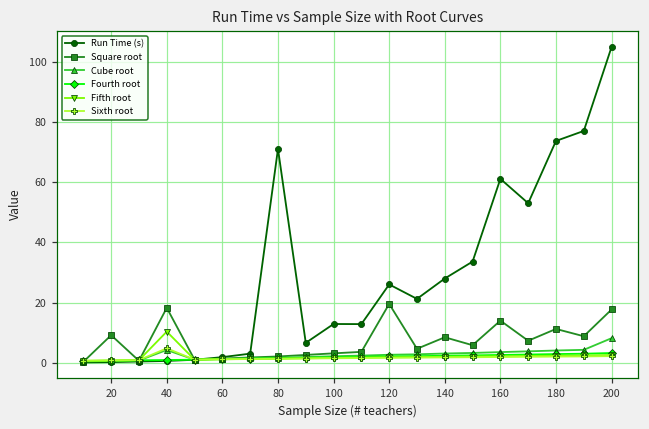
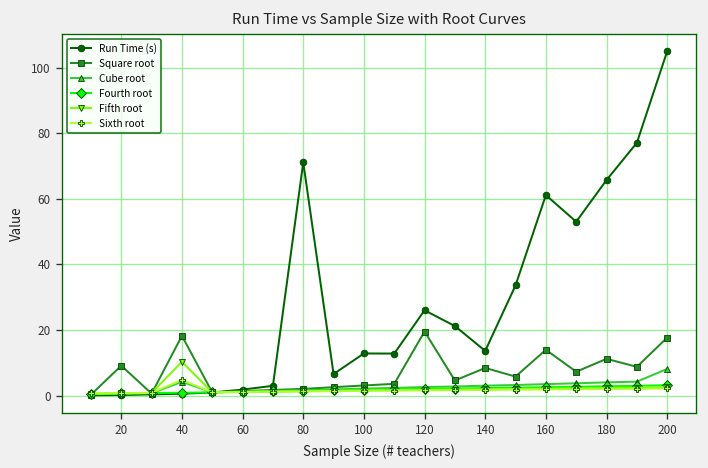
Run Time (s), 140: 28 -> 14
Run Time (s), 180: 74 -> 66
